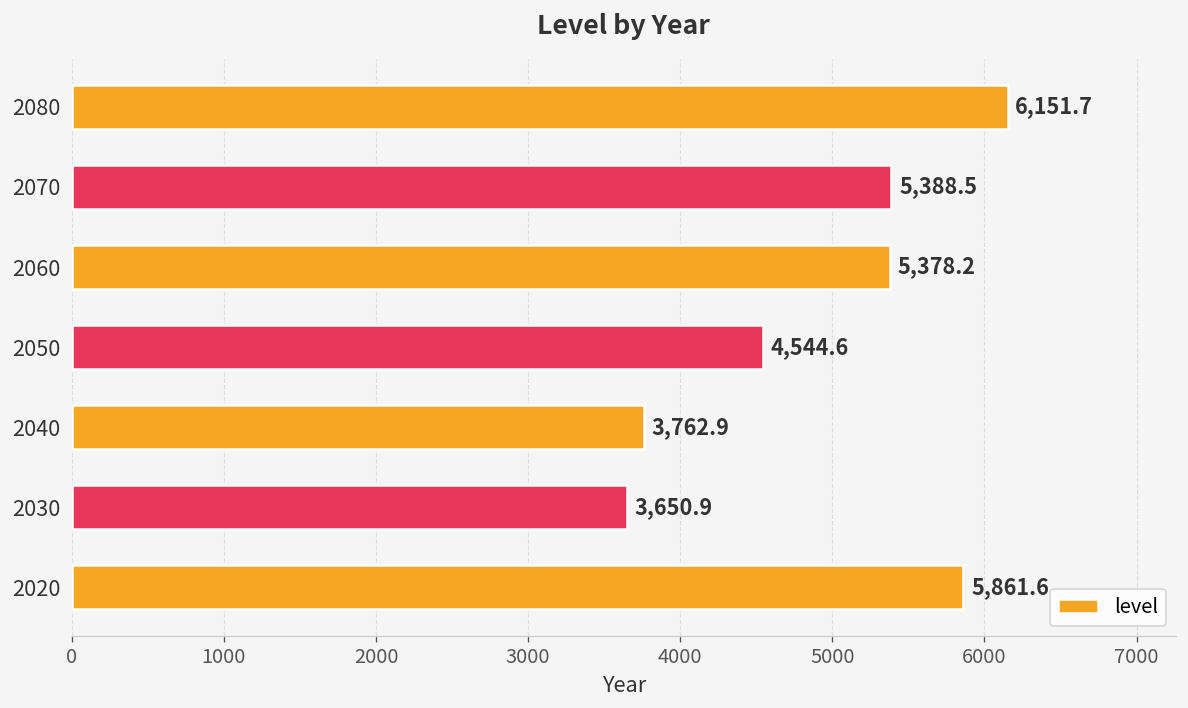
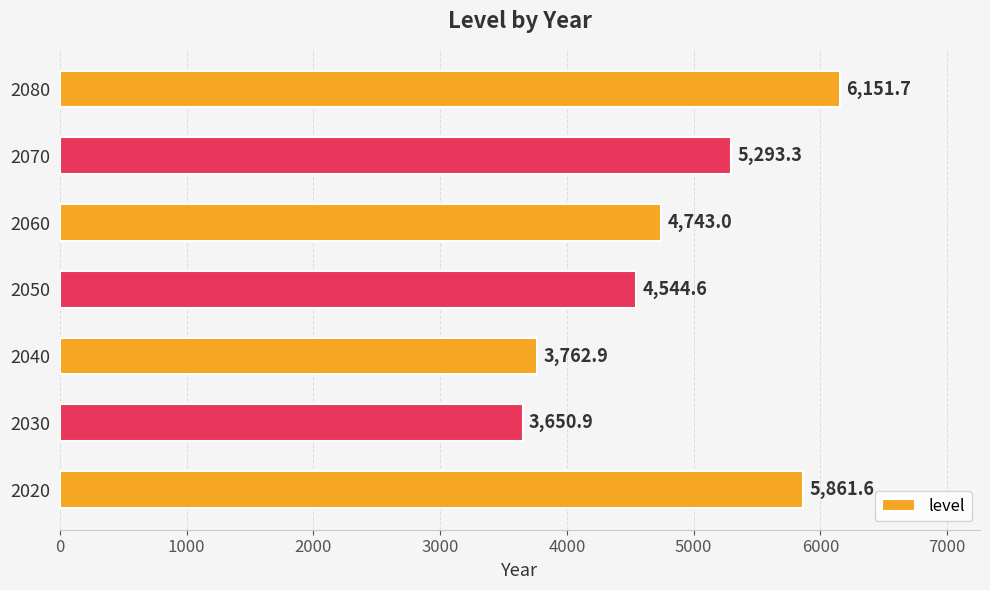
2070: 5,388.5 -> 5,293.3
2060: 5,378.2 -> 4,743.0
